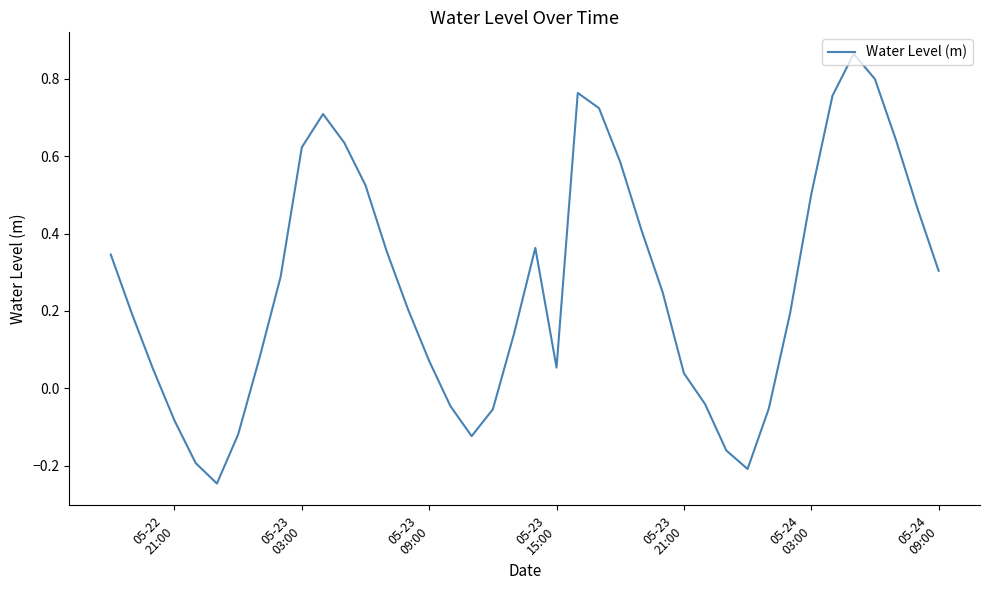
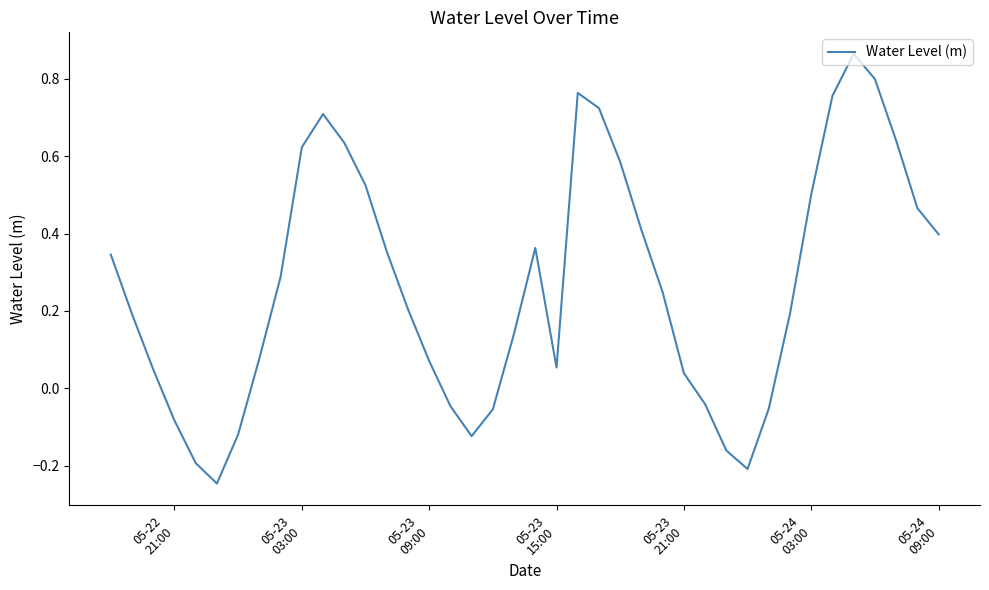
05-24 09:00: 0.30 -> 0.40
